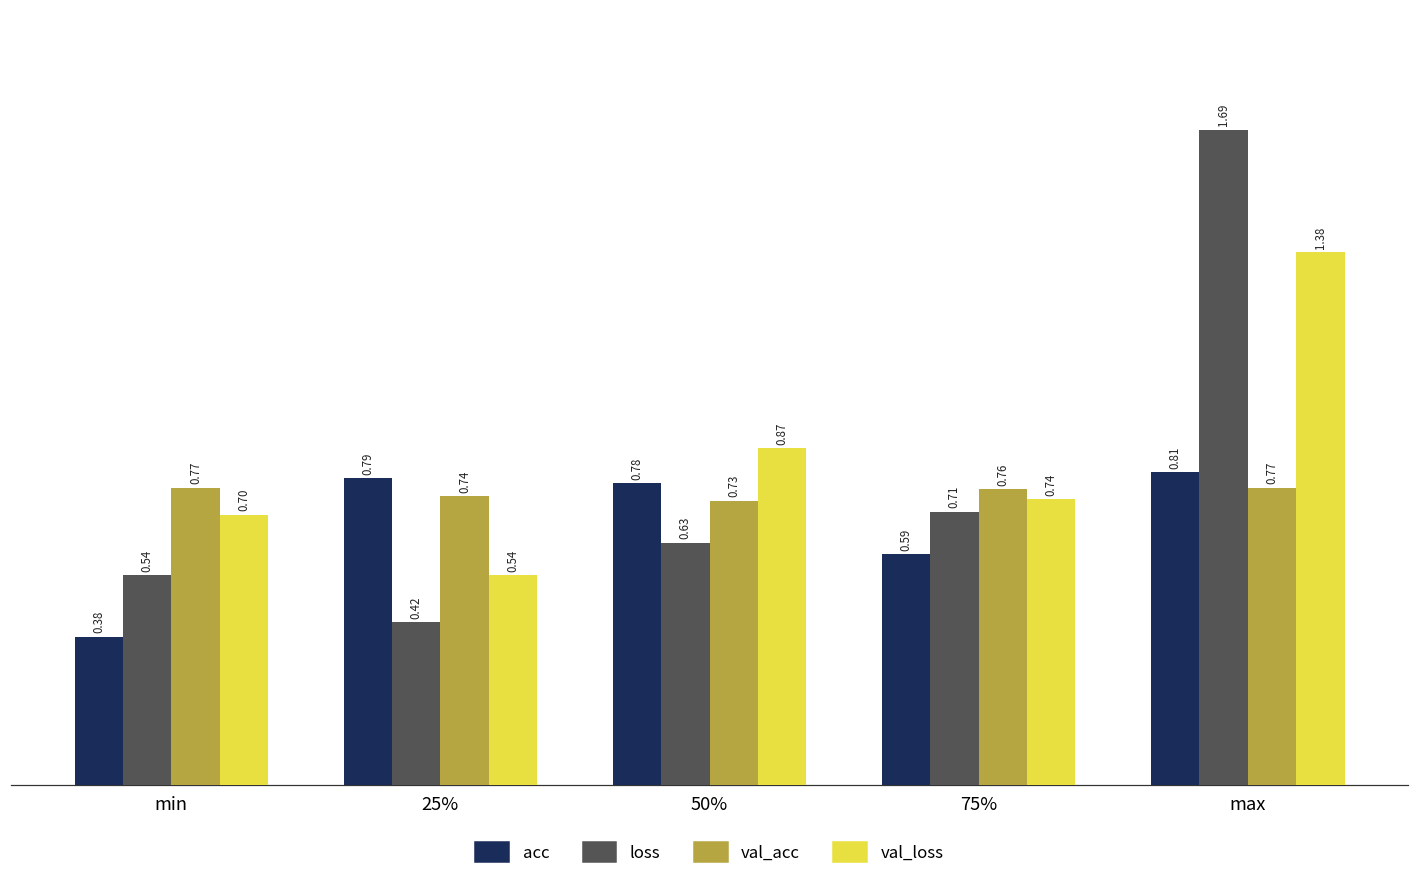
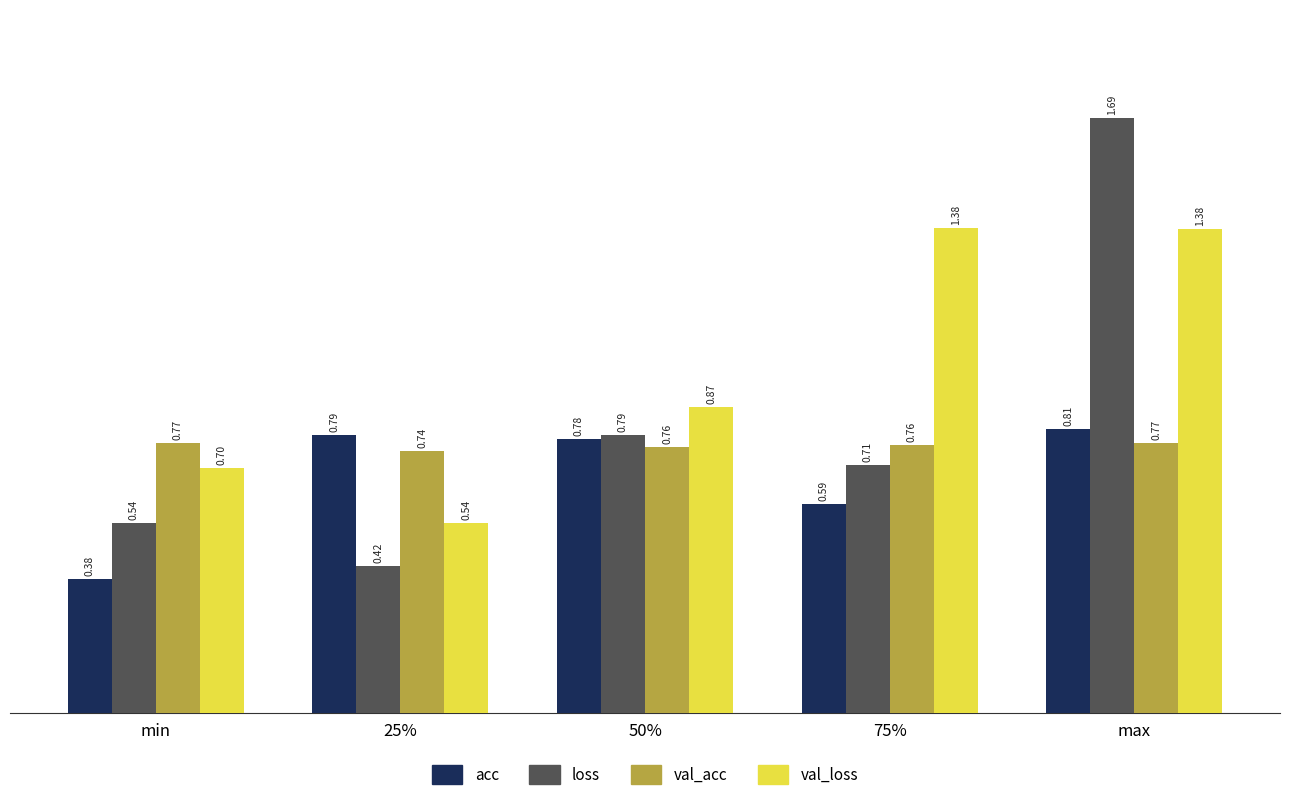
loss, 50%: 0.63 -> 0.79
val_acc, 50%: 0.73 -> 0.76
val_loss, 75%: 0.74 -> 1.38
